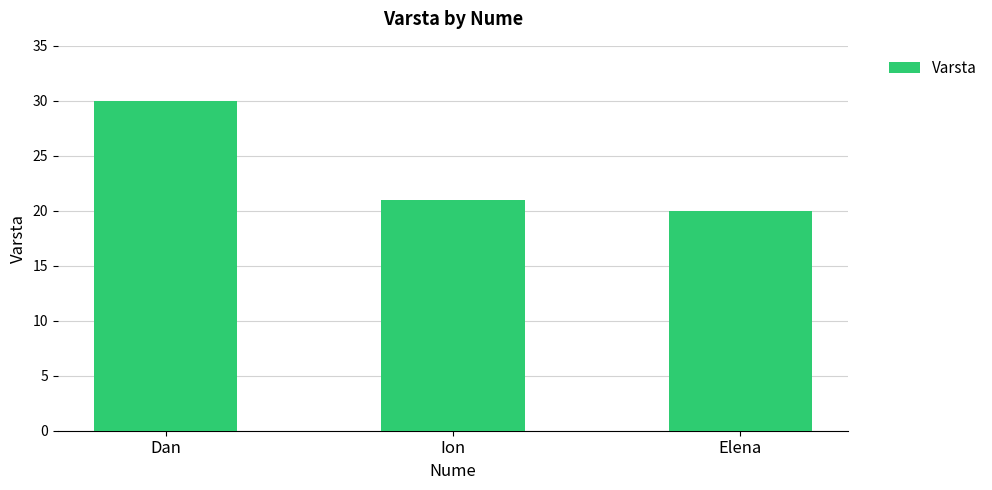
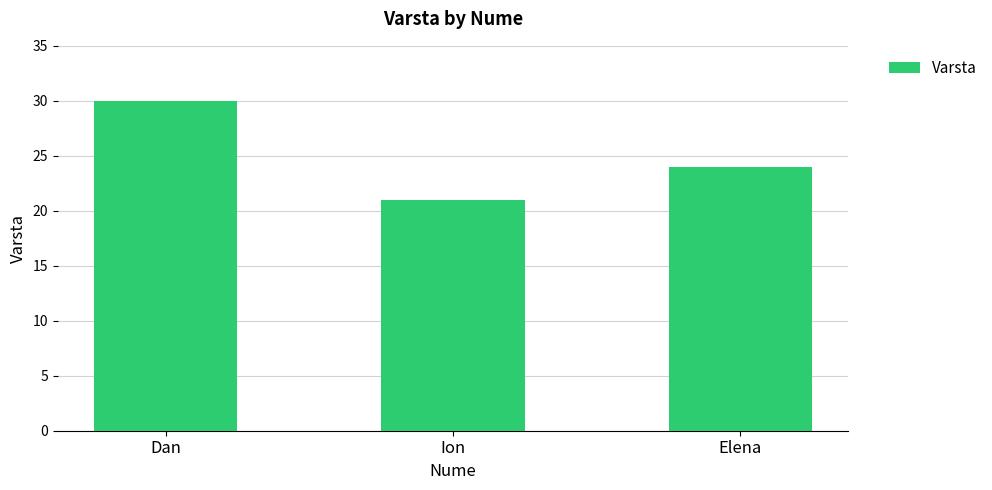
Elena: 20 -> 24
